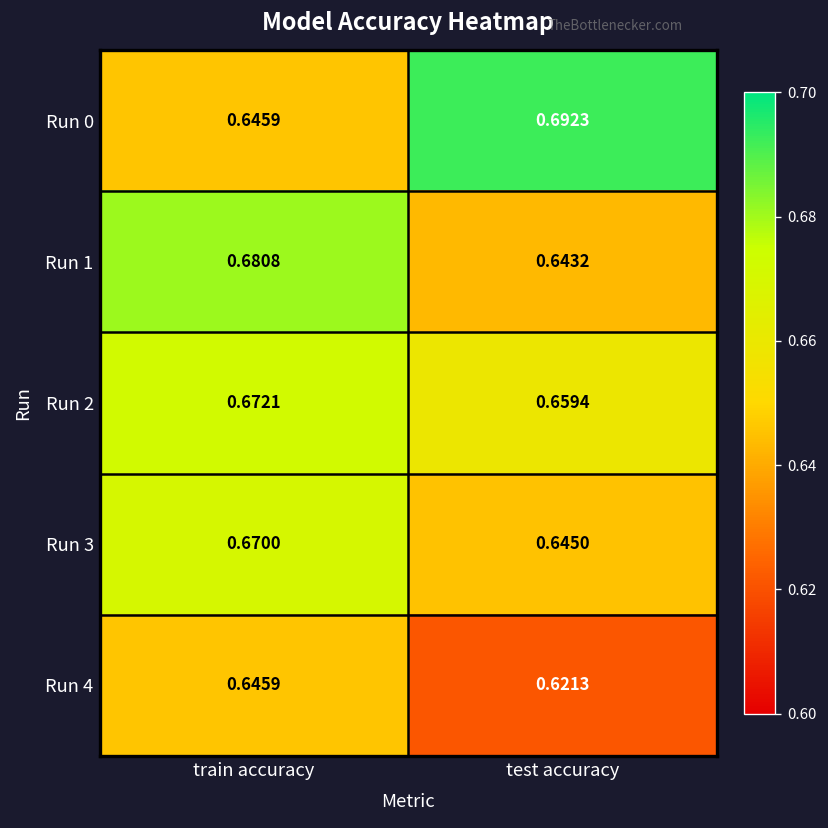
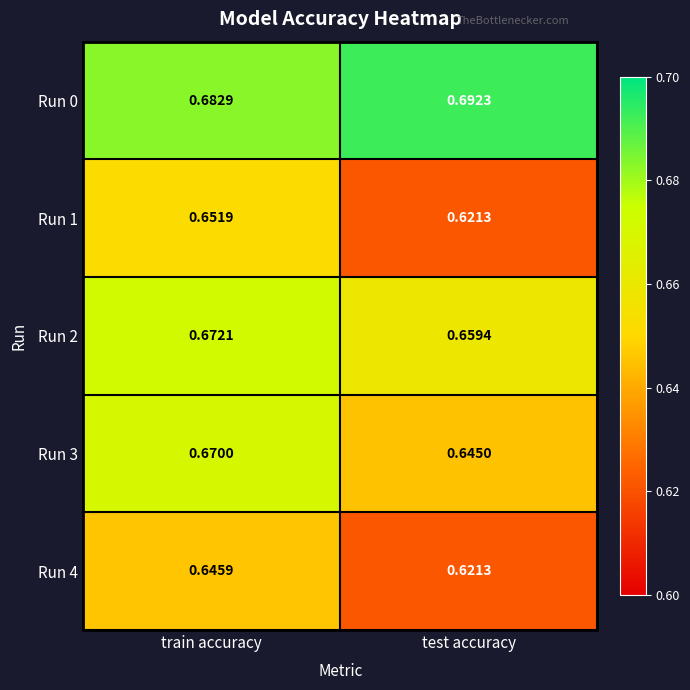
Run 0, train accuracy: 0.6459 -> 0.6829
Run 1, train accuracy: 0.6808 -> 0.6519
Run 1, test accuracy: 0.6432 -> 0.6213
